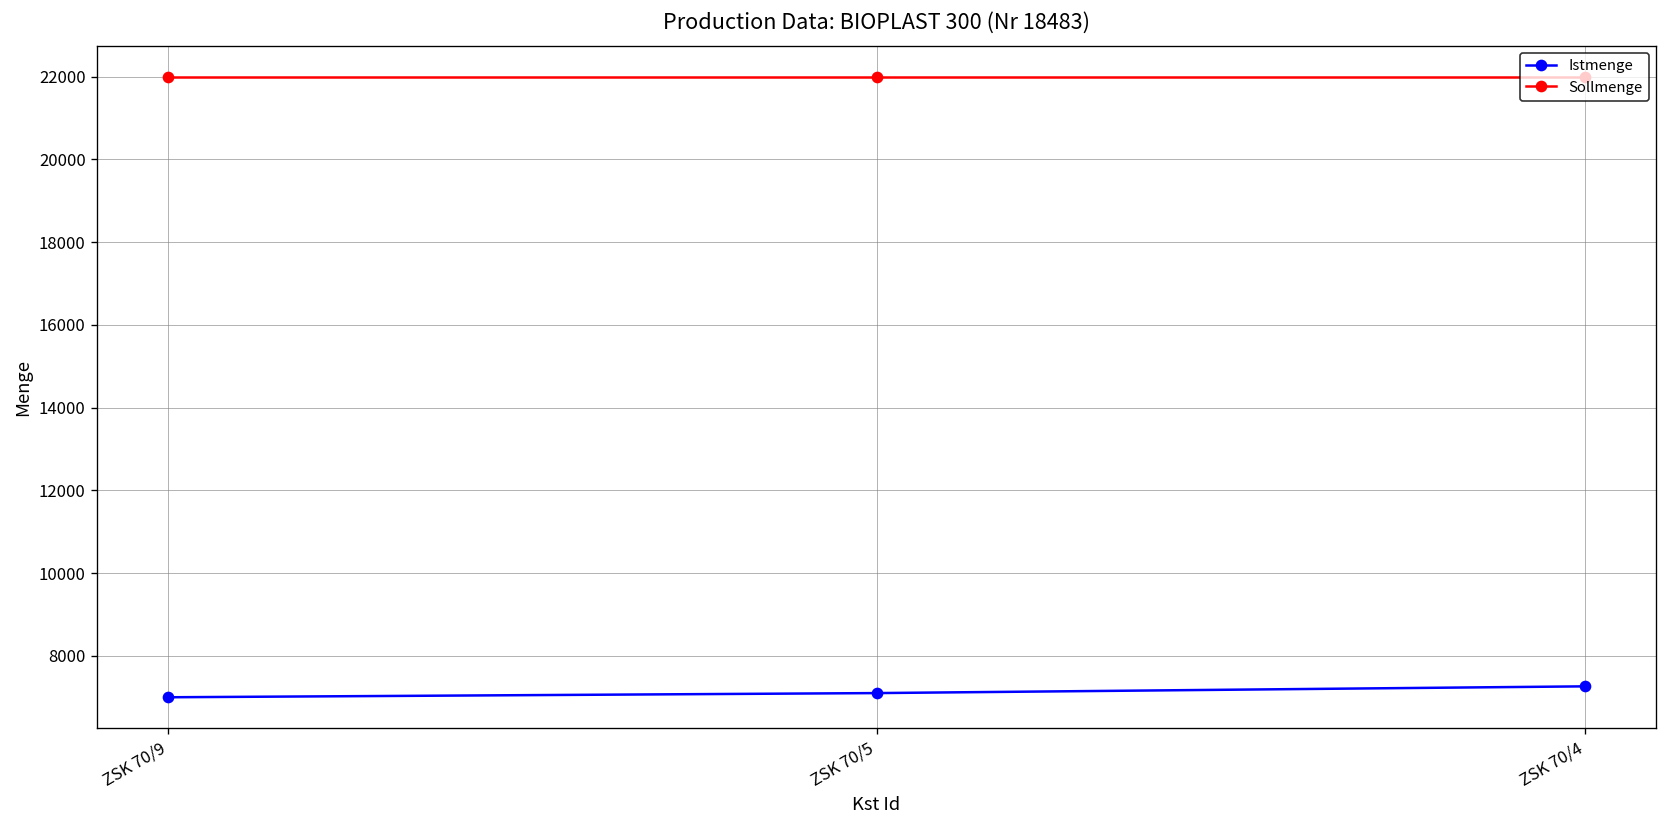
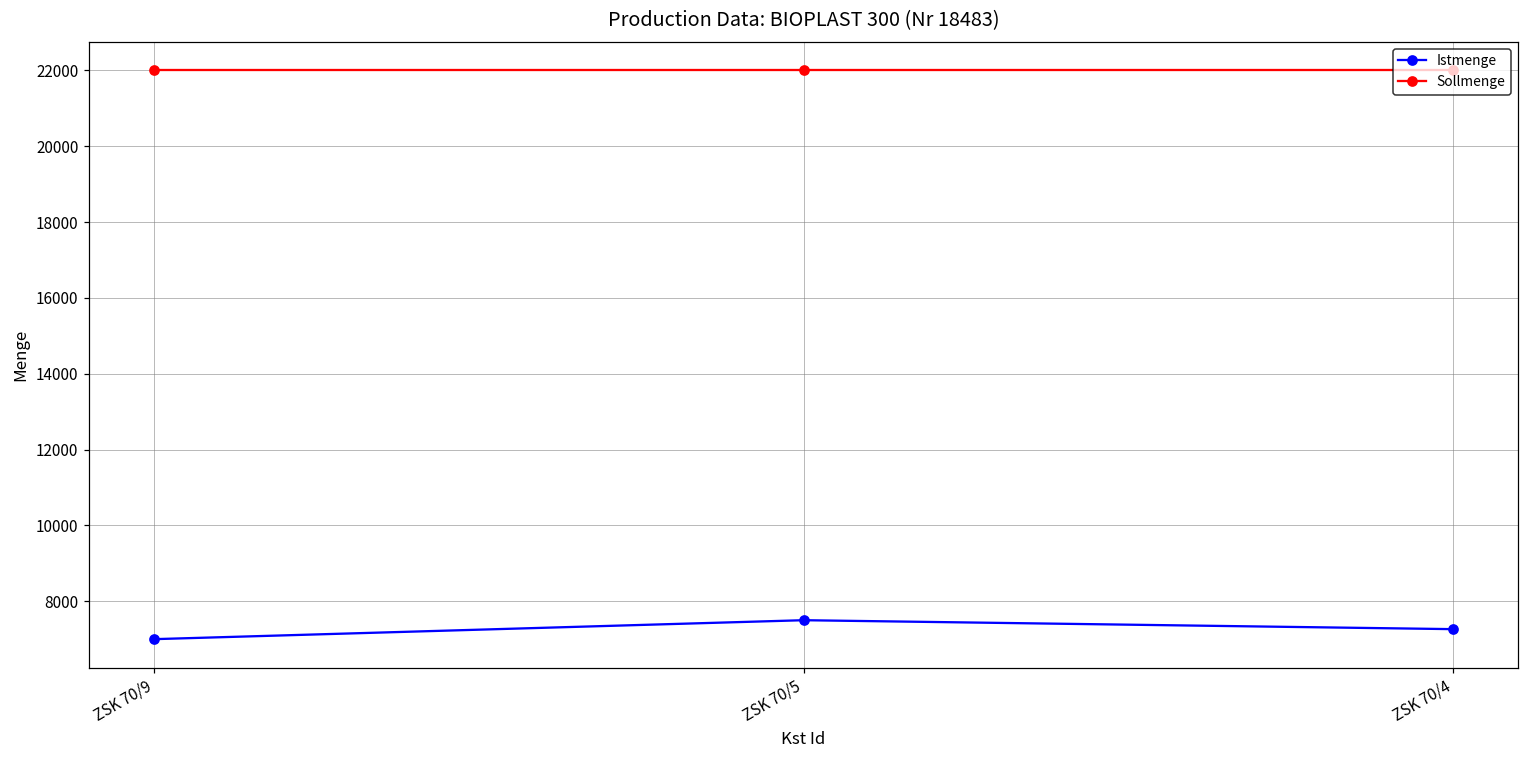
Istmenge, ZSK 70/5: 7100 -> 7500
